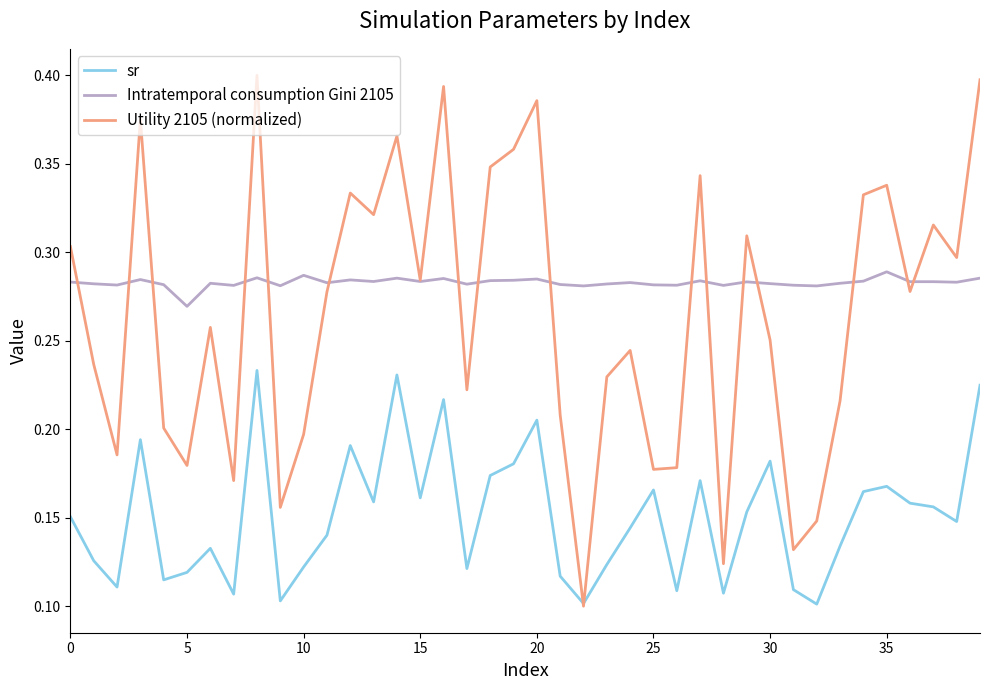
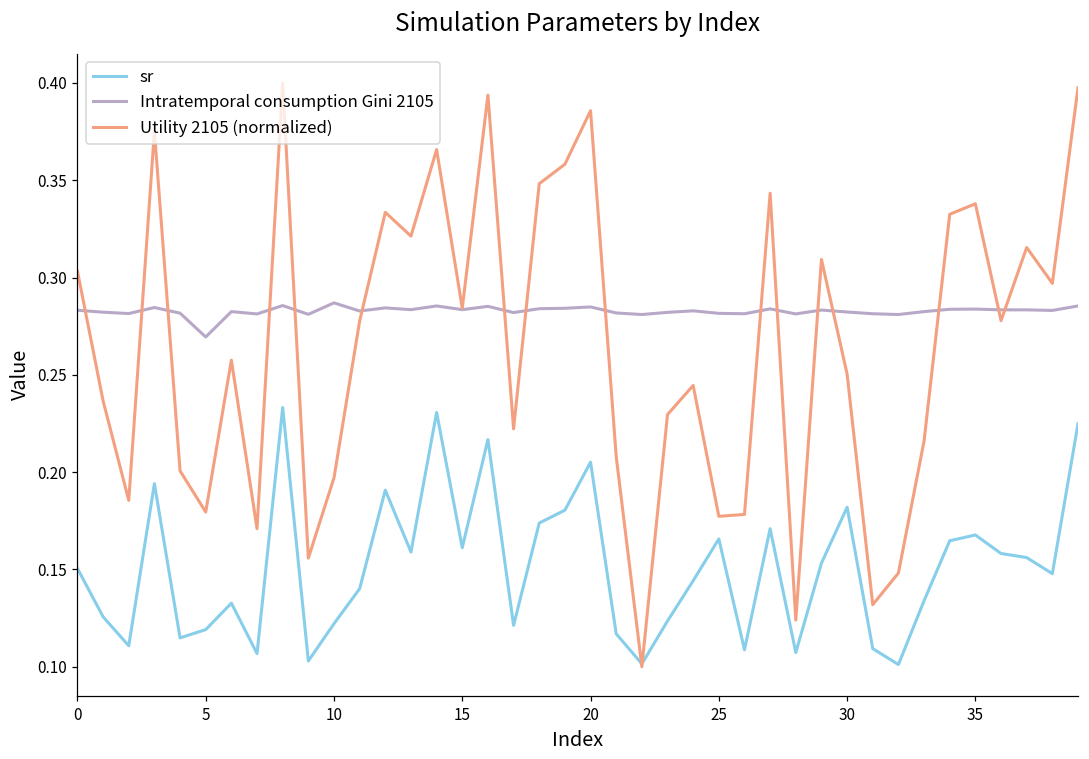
Intratemporal consumption Gini 2105, 35: 0.289 -> 0.284
